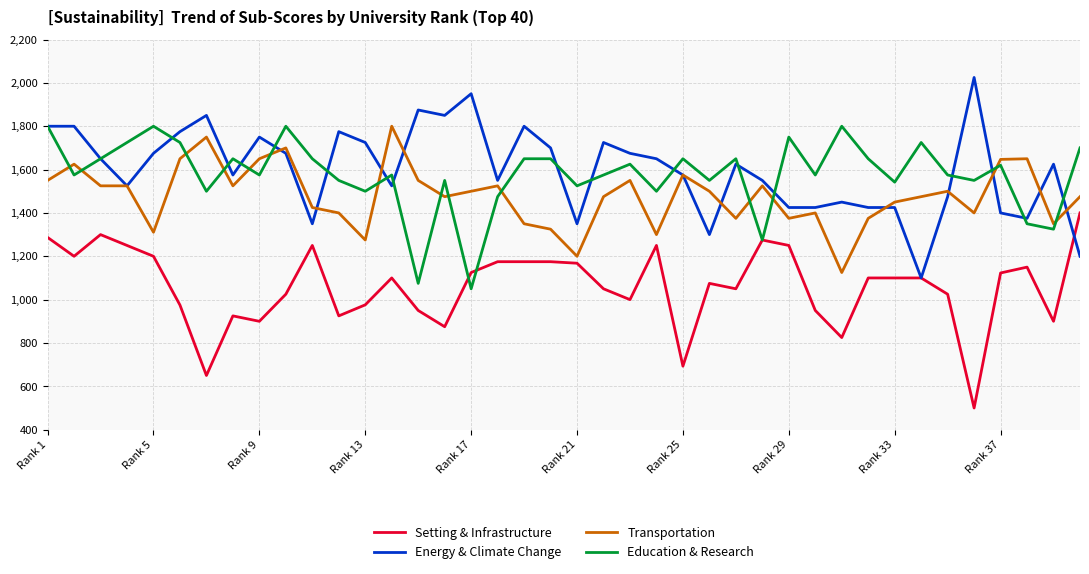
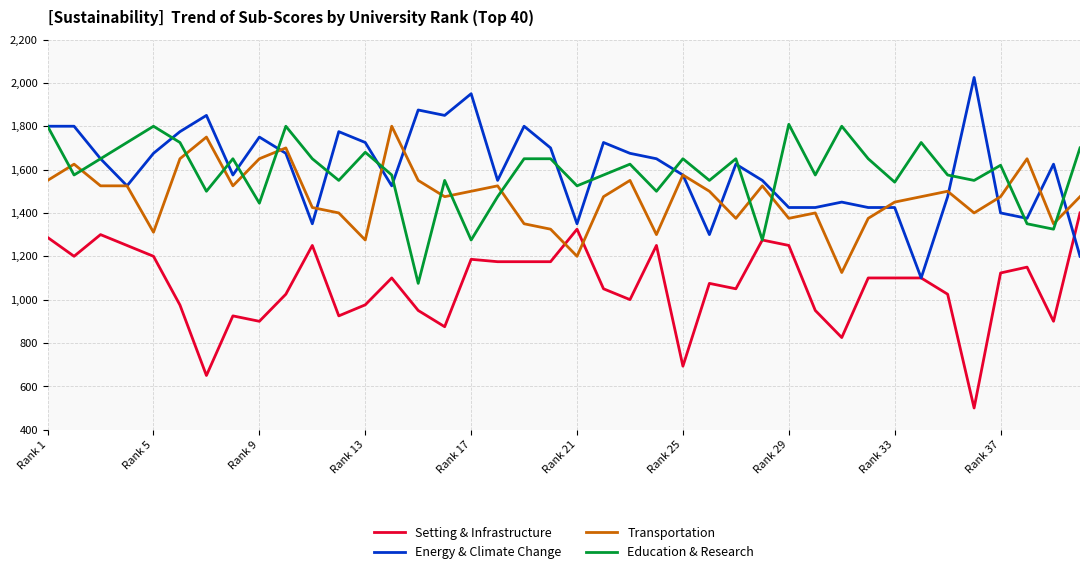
Education & Research, Rank 9: 1,580 -> 1,450
Education & Research, Rank 13: 1,500 -> 1,680
Setting & Infrastructure, Rank 17: 1,130 -> 1,190
Education & Research, Rank 17: 1,050 -> 1,280
Setting & Infrastructure, Rank 21: 1,170 -> 1,330
Education & Research, Rank 29: 1,750 -> 1,810
Transportation, Rank 37: 1,650 -> 1,480
